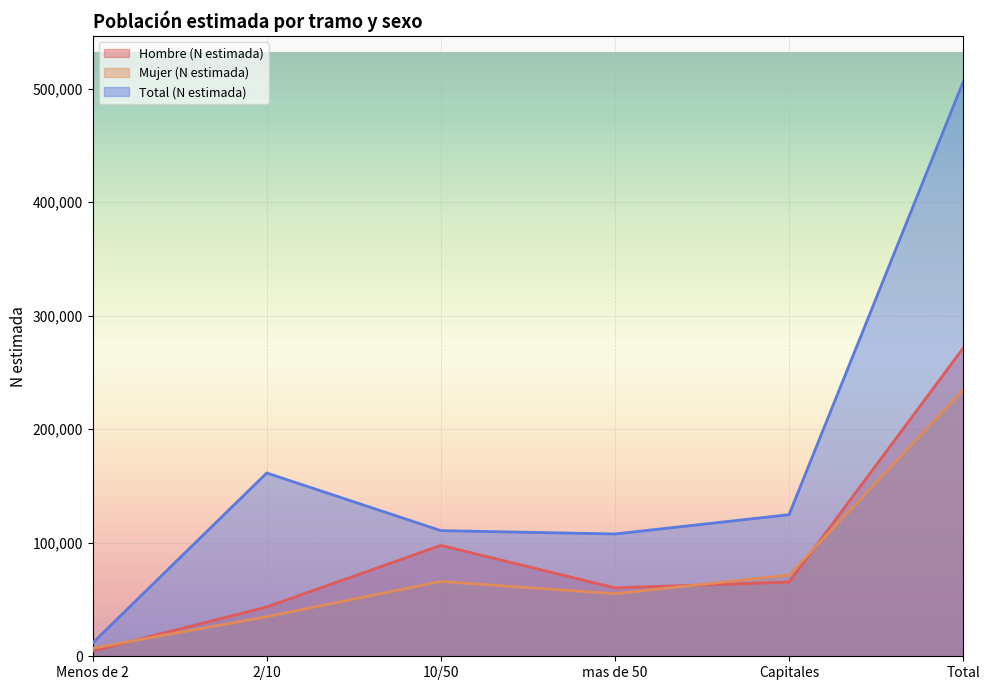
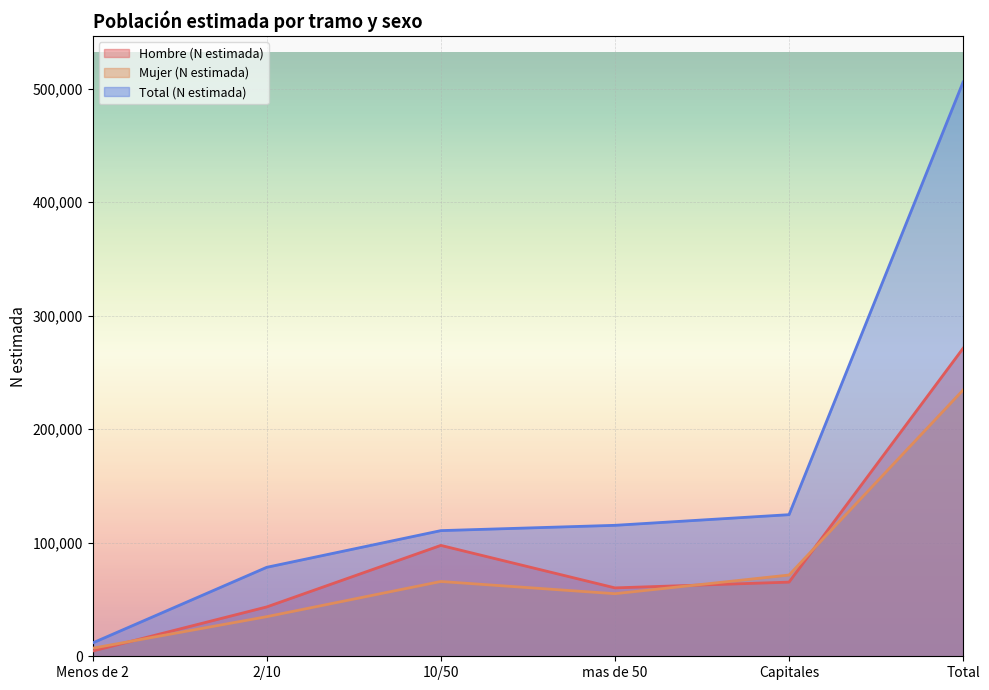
Total (N estimada), 2/10: 161,000 -> 78,000
Total (N estimada), mas de 50: 108,000 -> 115,000
